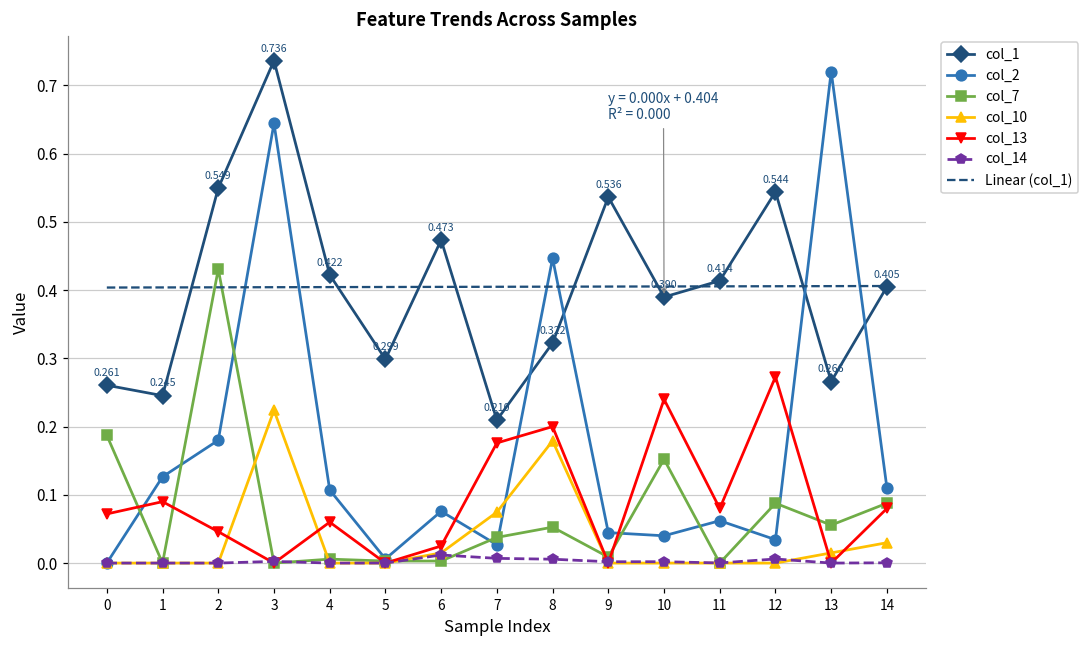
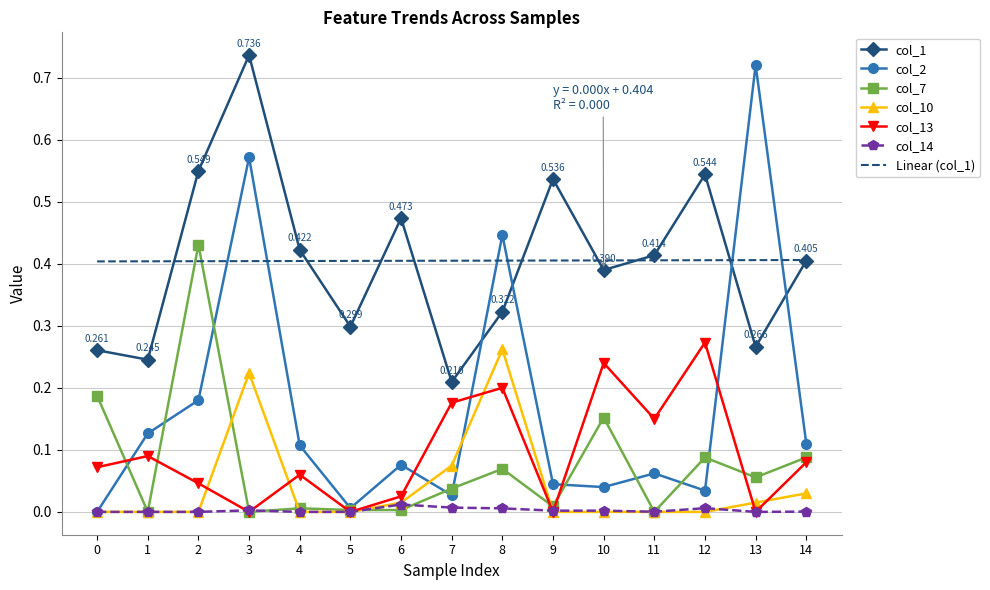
col_2, 3: 0.64 -> 0.57
col_7, 8: 0.05 -> 0.07
col_10, 8: 0.18 -> 0.26
col_13, 11: 0.08 -> 0.15
